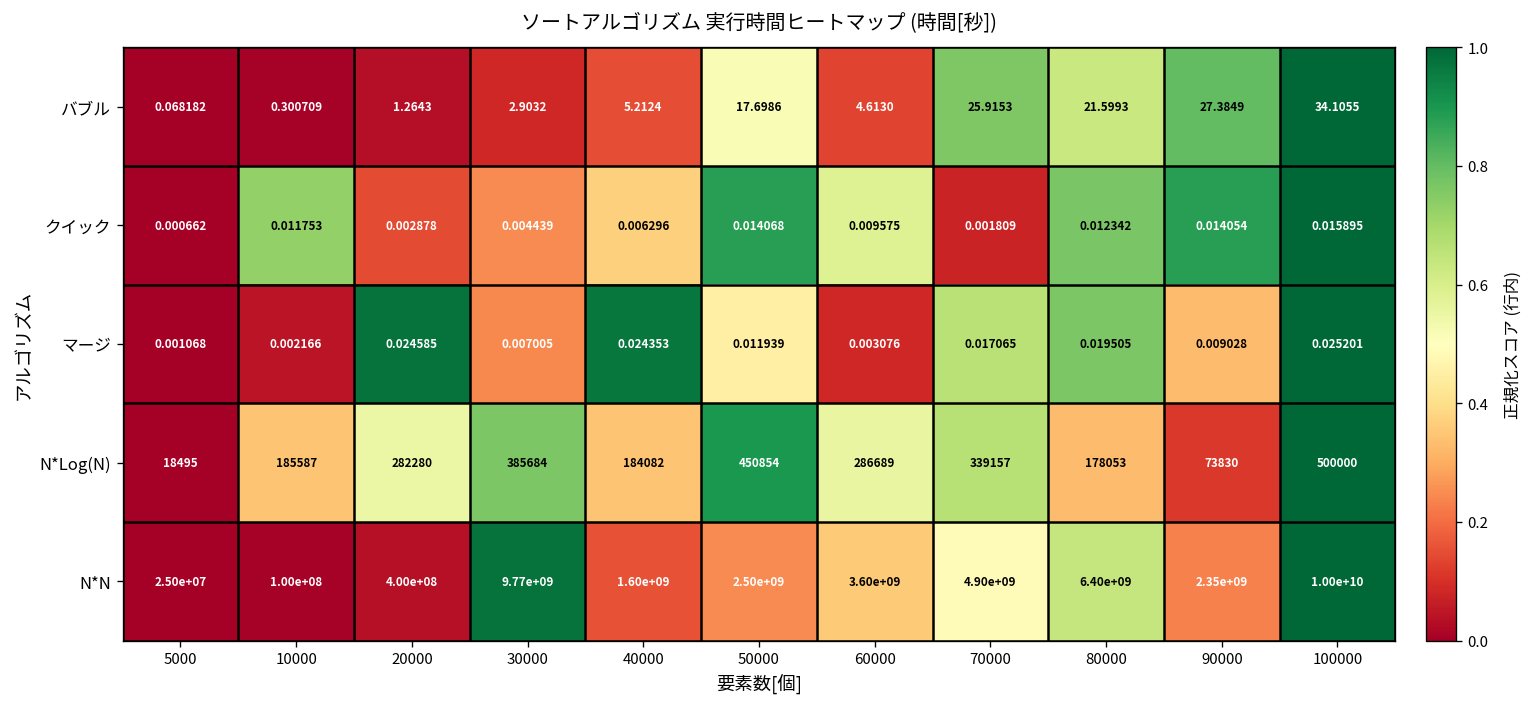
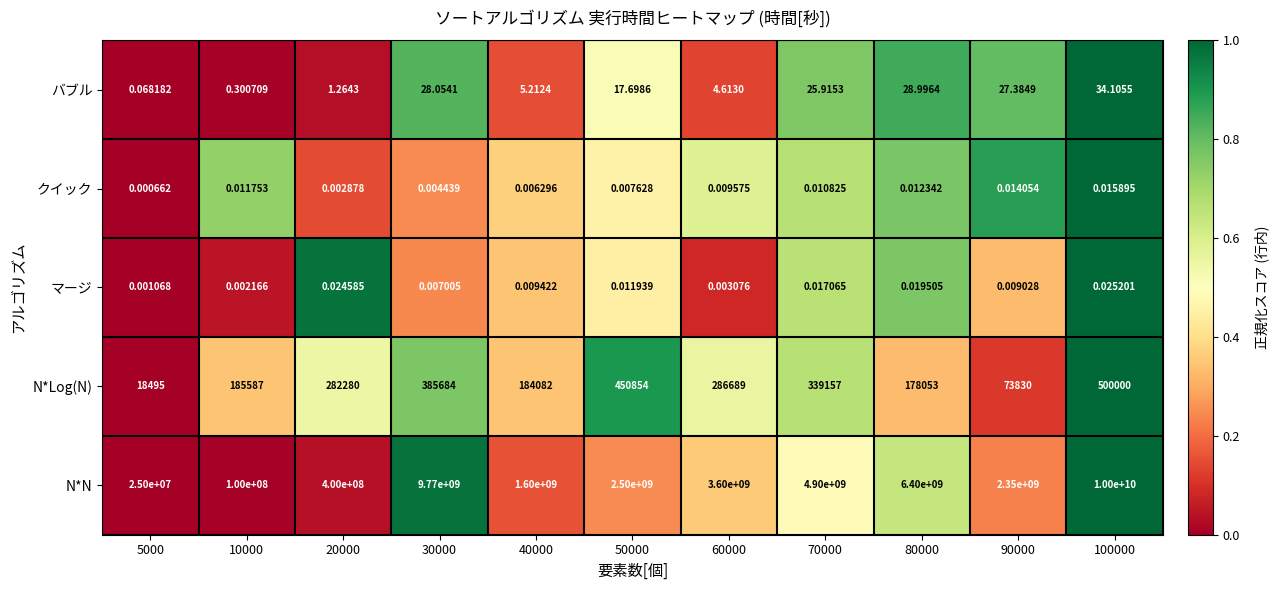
バブル, 30000: 2.9032 -> 28.0541
バブル, 80000: 21.5993 -> 28.9964
クイック, 50000: 0.014068 -> 0.007628
クイック, 70000: 0.001809 -> 0.010825
マージ, 40000: 0.024353 -> 0.009422
